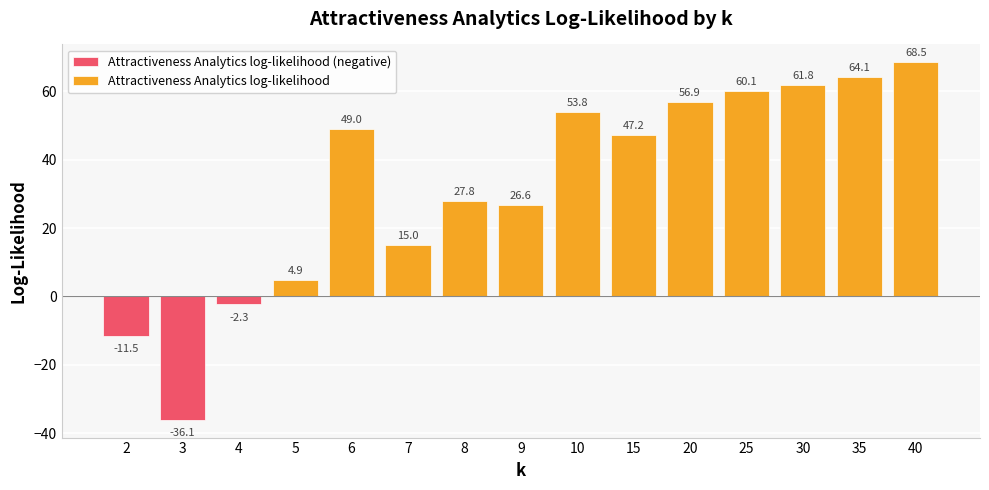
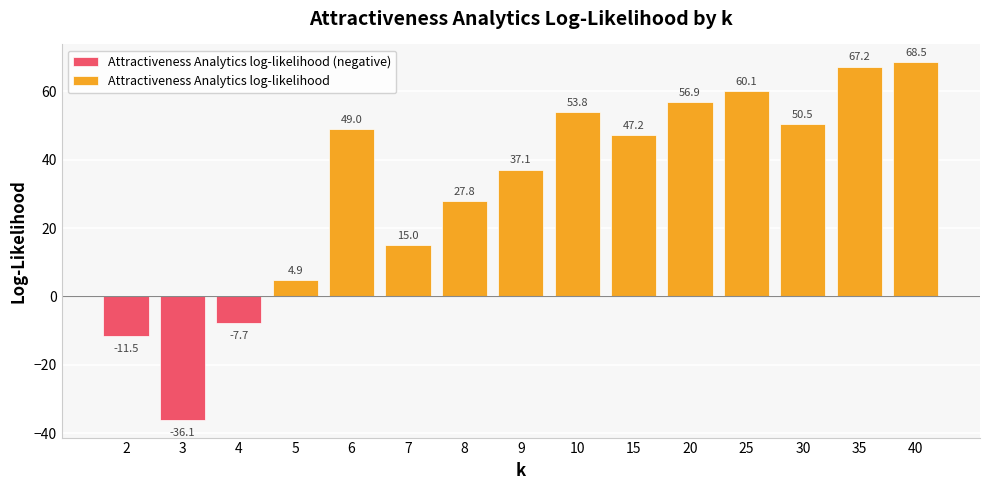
4: -2.3 -> -7.7
9: 26.6 -> 37.1
30: 61.8 -> 50.5
35: 64.1 -> 67.2
